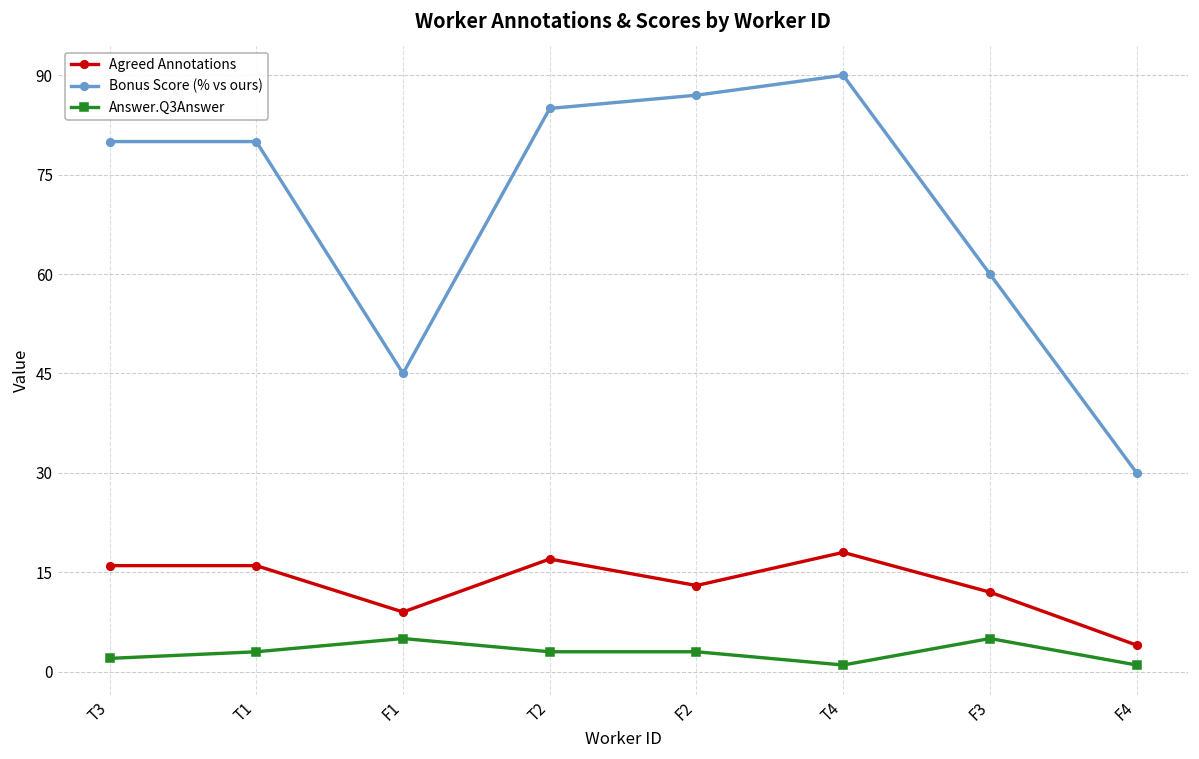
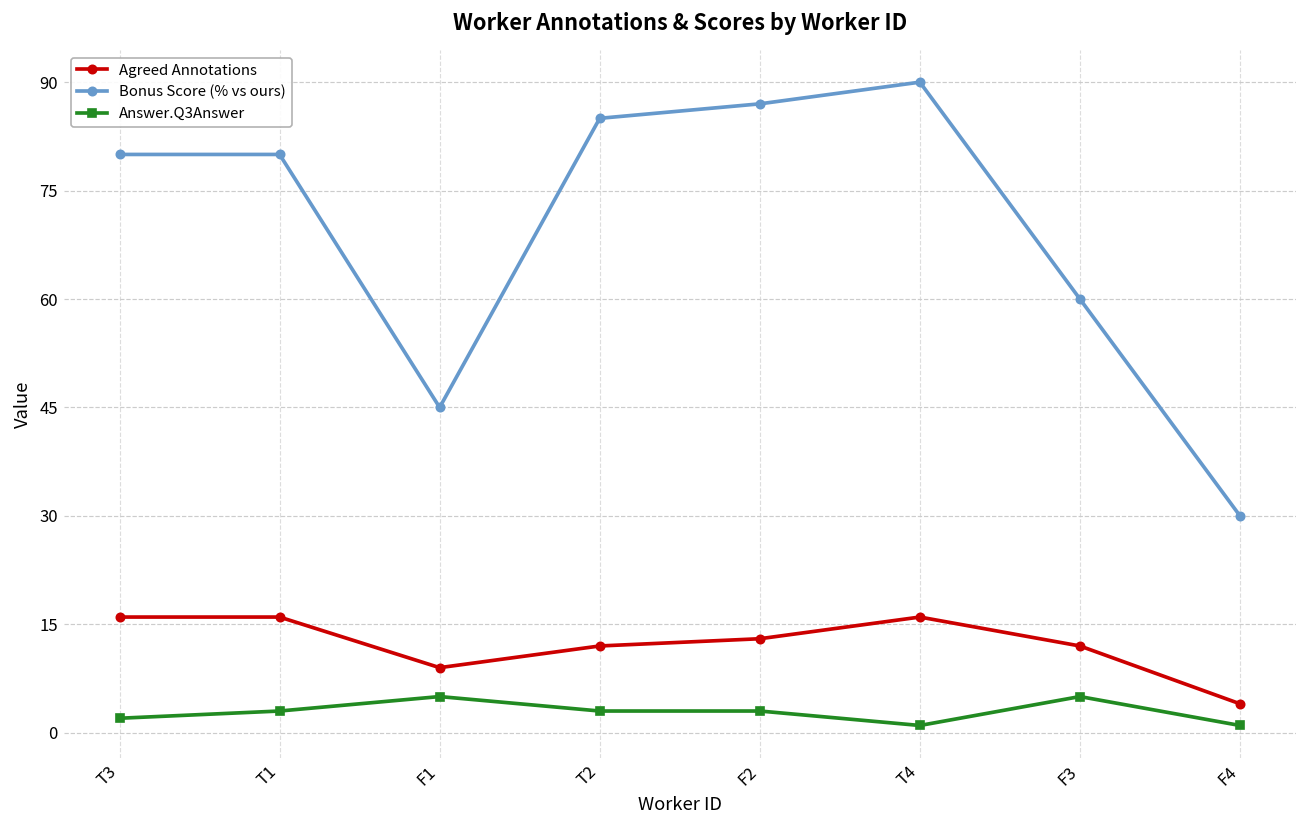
Agreed Annotations, T2: 17 -> 12
Agreed Annotations, T4: 18 -> 16
